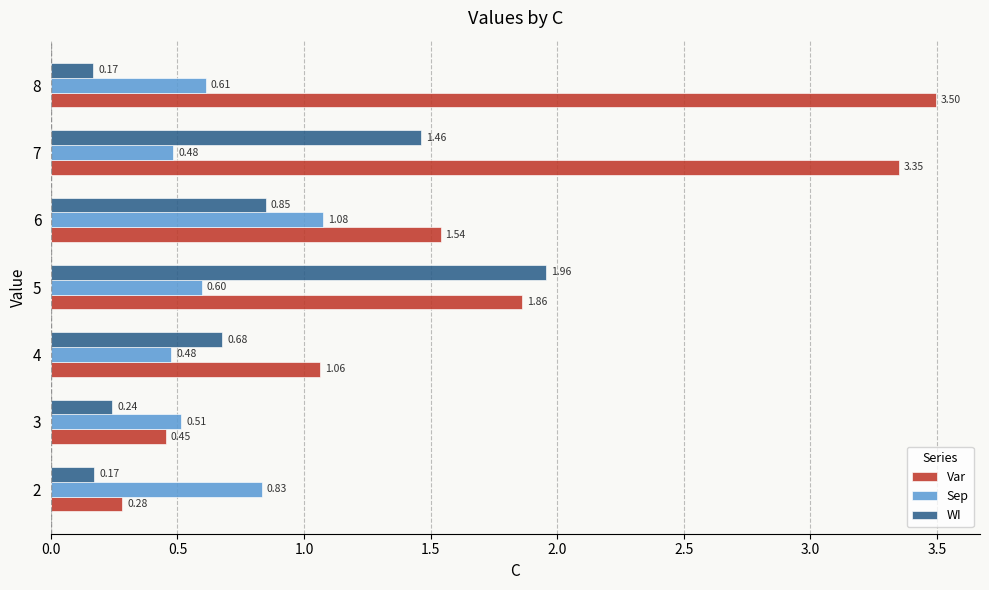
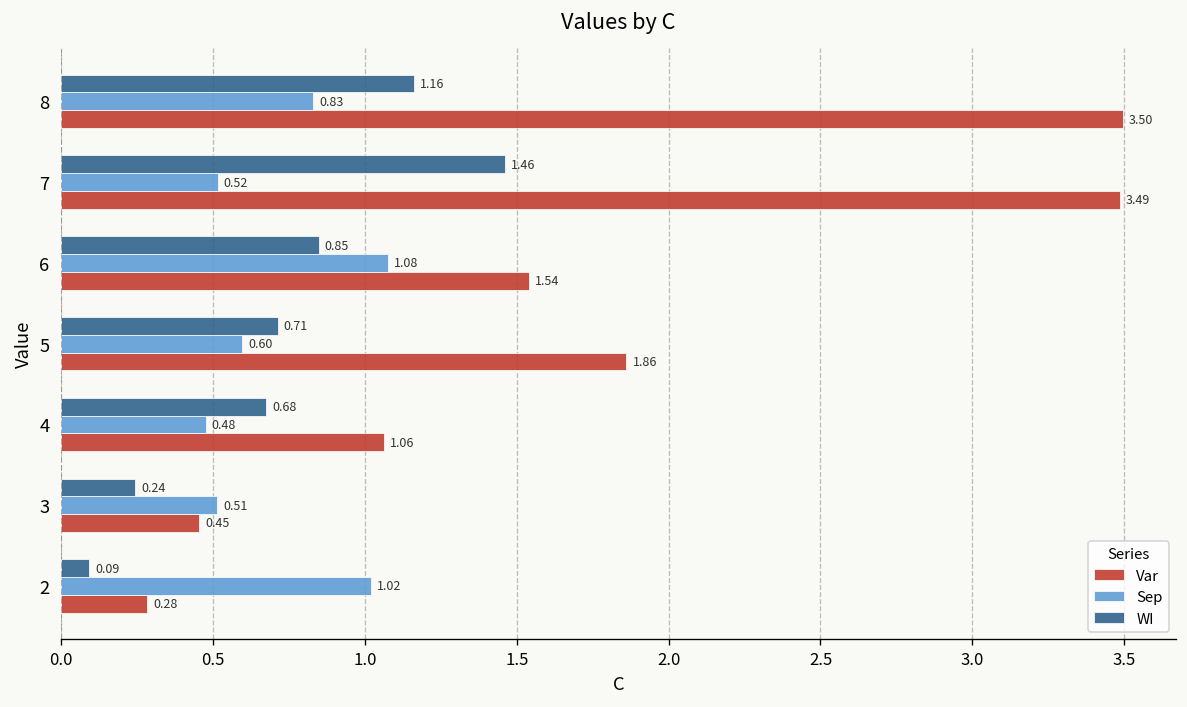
WI, 8: 0.17 -> 1.16
Sep, 8: 0.61 -> 0.83
Sep, 7: 0.48 -> 0.52
Var, 7: 3.35 -> 3.49
WI, 5: 1.96 -> 0.71
WI, 2: 0.17 -> 0.09
Sep, 2: 0.83 -> 1.02
